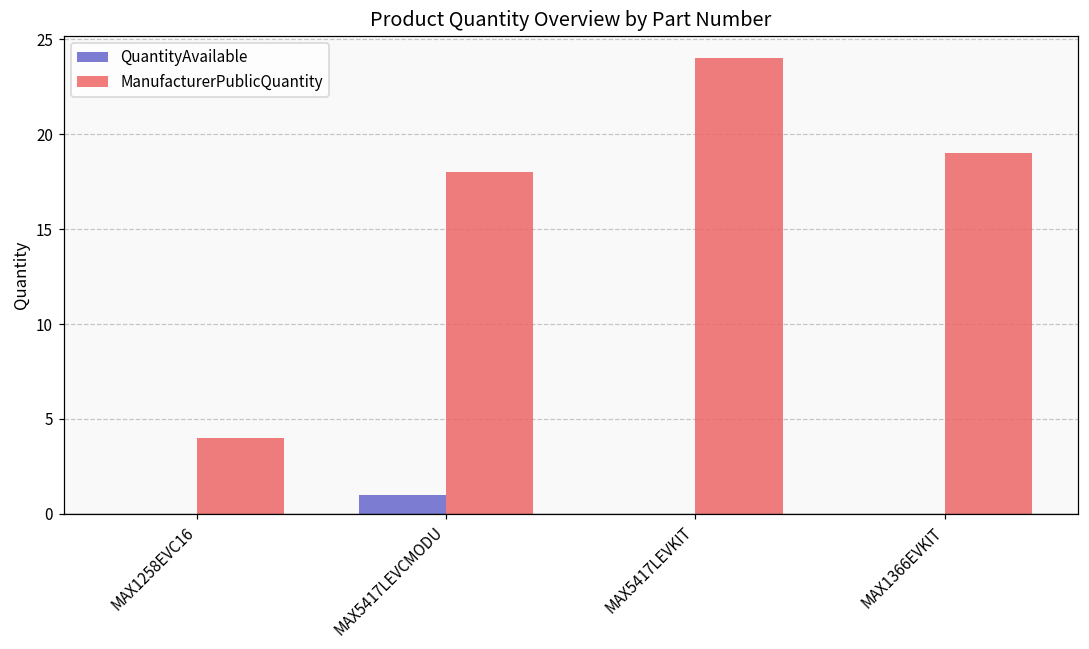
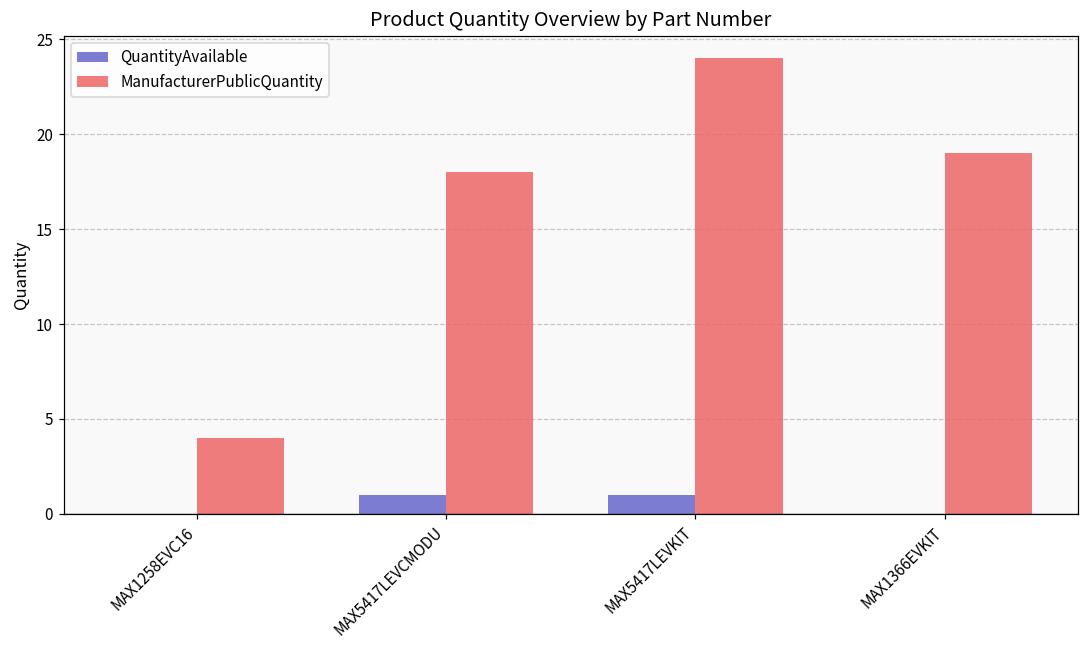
QuantityAvailable, MAX5417LEVKIT: 0 -> 1
